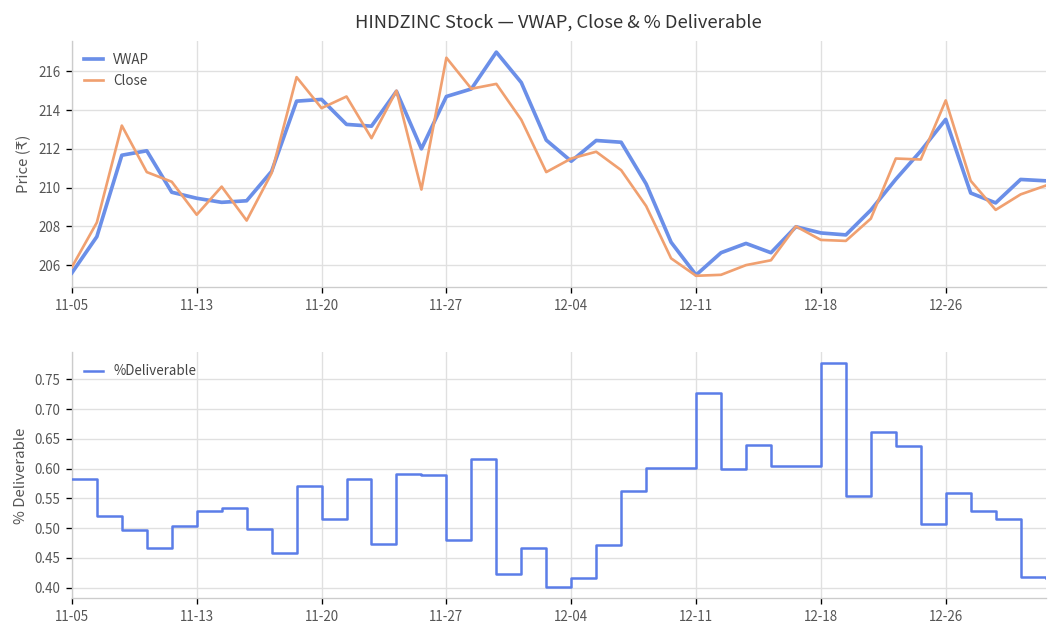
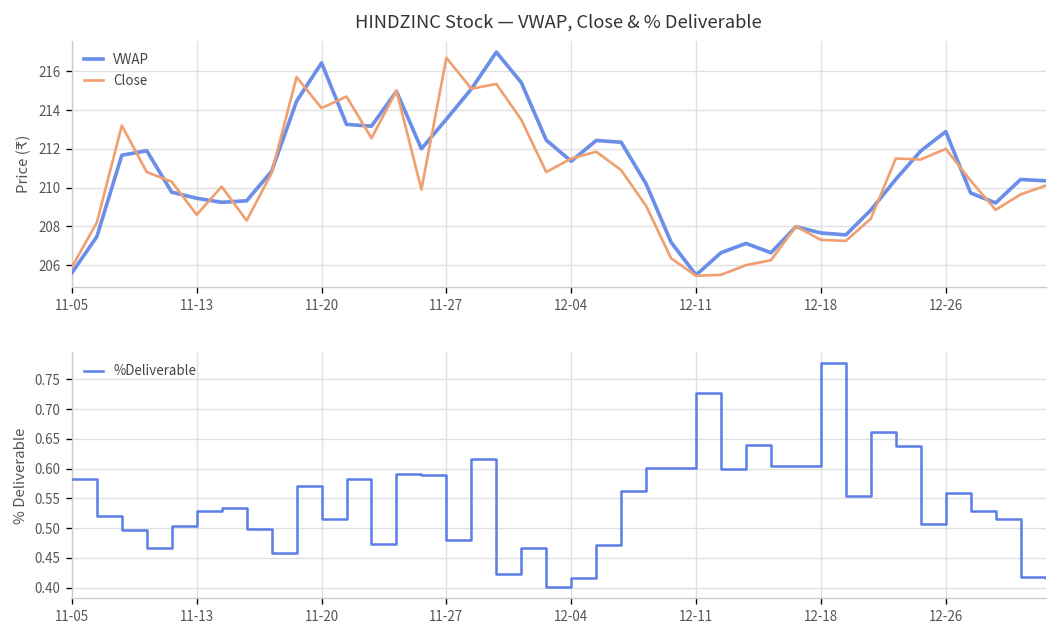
HINDZINC Stock — VWAP, Close & % Deliverable, VWAP, 11-20: 214.6 -> 216.4
HINDZINC Stock — VWAP, Close & % Deliverable, VWAP, 11-27: 214.7 -> 213.5
HINDZINC Stock — VWAP, Close & % Deliverable, VWAP, 12-26: 213.5 -> 212.9
HINDZINC Stock — VWAP, Close & % Deliverable, Close, 12-26: 214.5 -> 212.0
